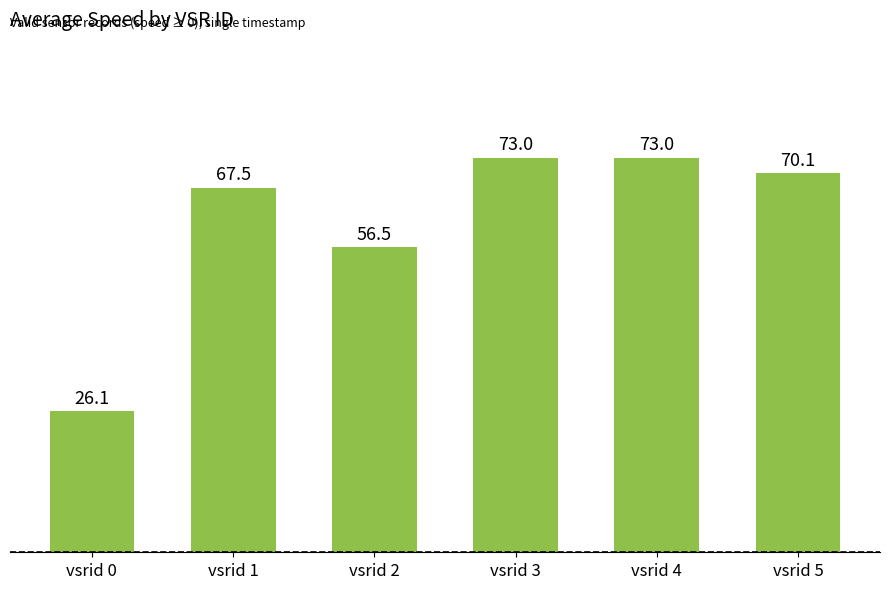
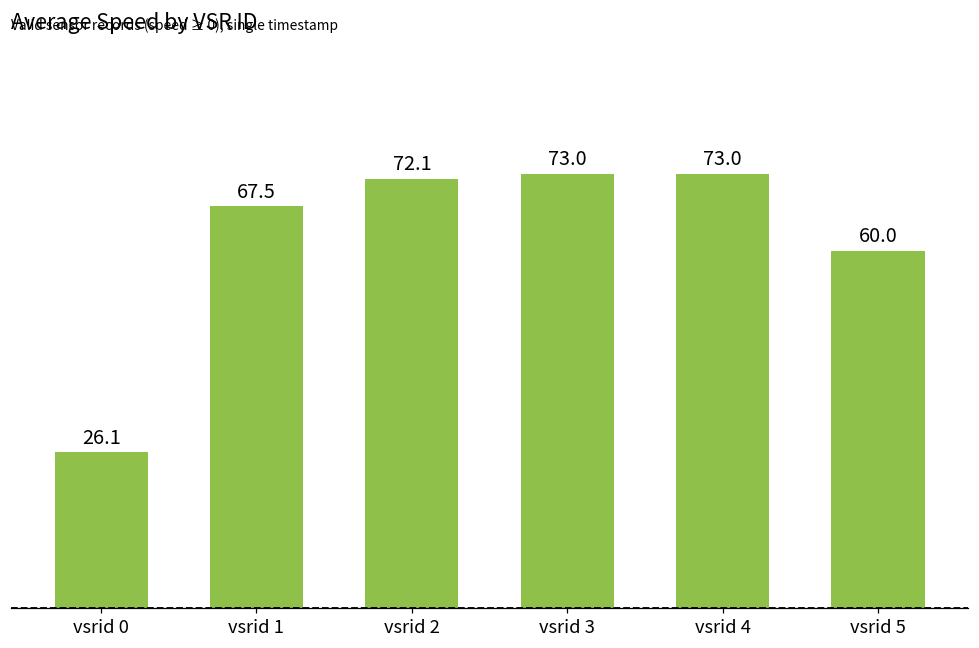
vsrid 2: 56.5 -> 72.1
vsrid 5: 70.1 -> 60.0
